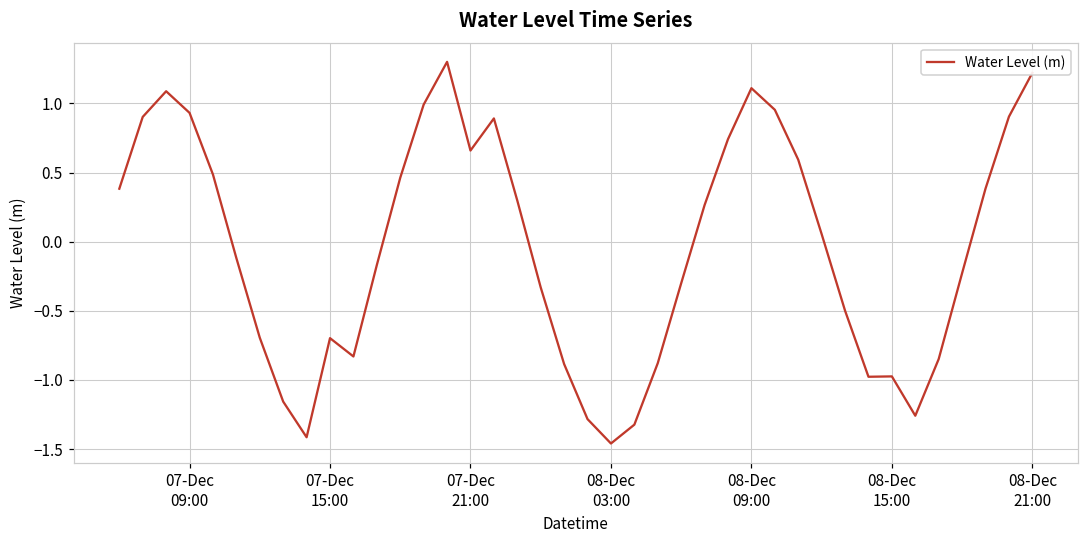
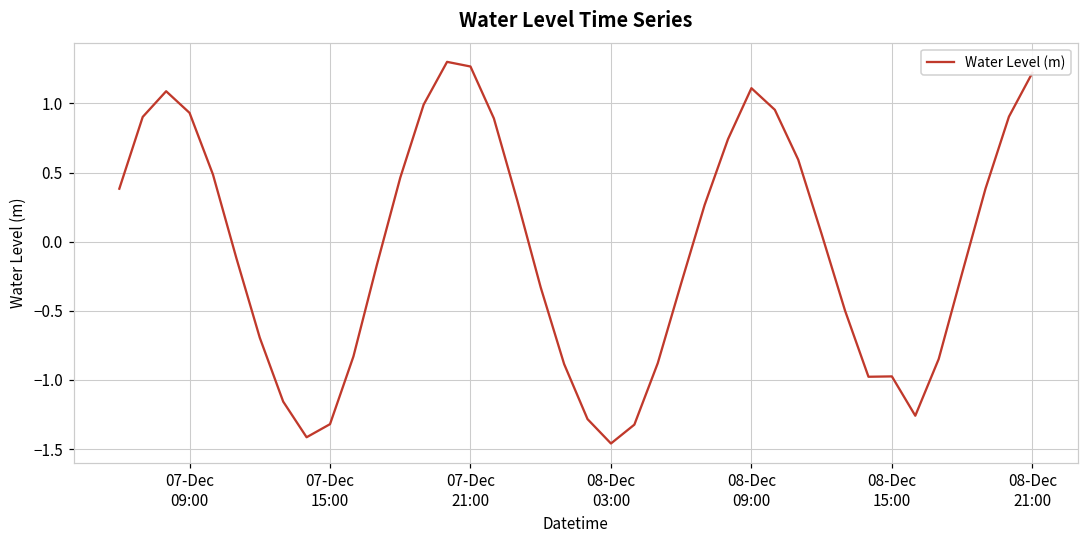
07-Dec 15:00: -0.70 -> -1.32
07-Dec 21:00: 0.66 -> 1.27
